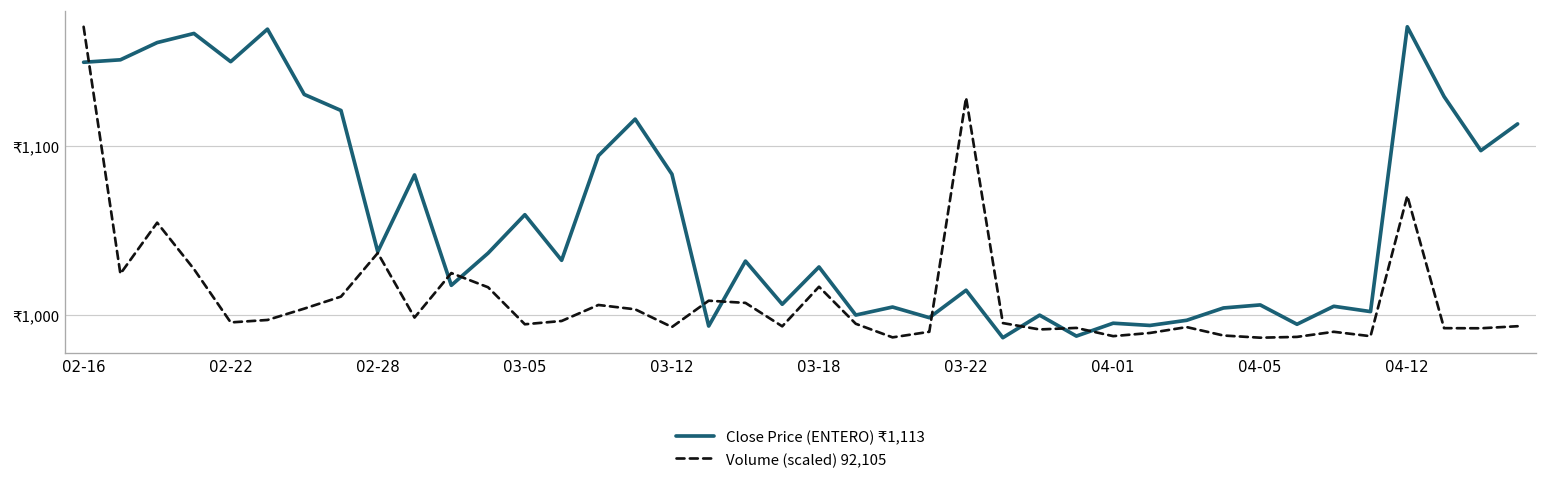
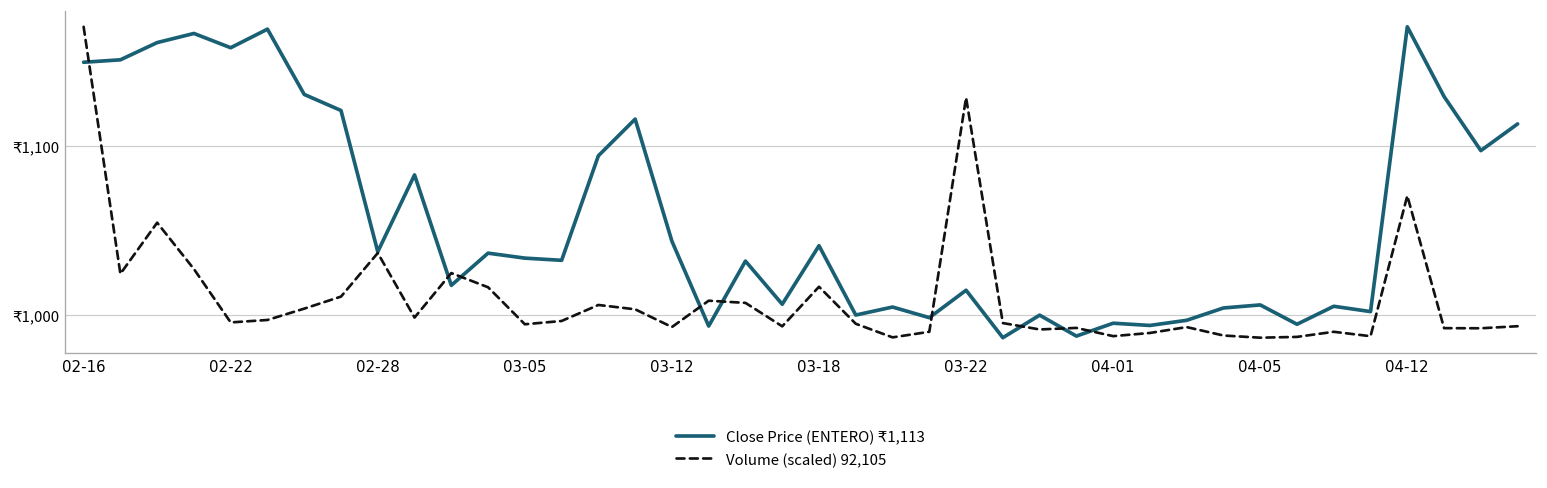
Close Price (ENTERO) ₹1,113, 02-22: ₹1,150 -> ₹1,158
Close Price (ENTERO) ₹1,113, 03-05: ₹1,059 -> ₹1,034
Close Price (ENTERO) ₹1,113, 03-12: ₹1,083 -> ₹1,044
Close Price (ENTERO) ₹1,113, 03-18: ₹1,028 -> ₹1,041
